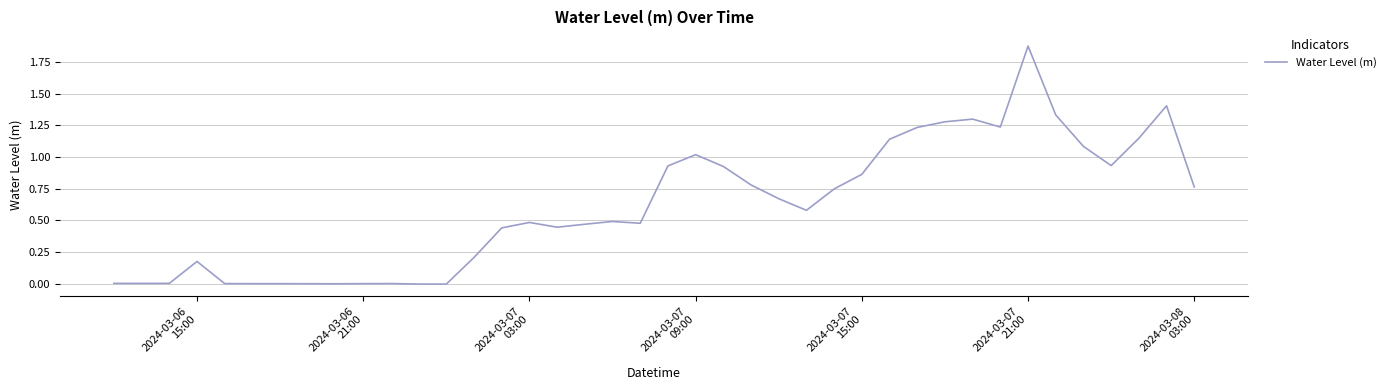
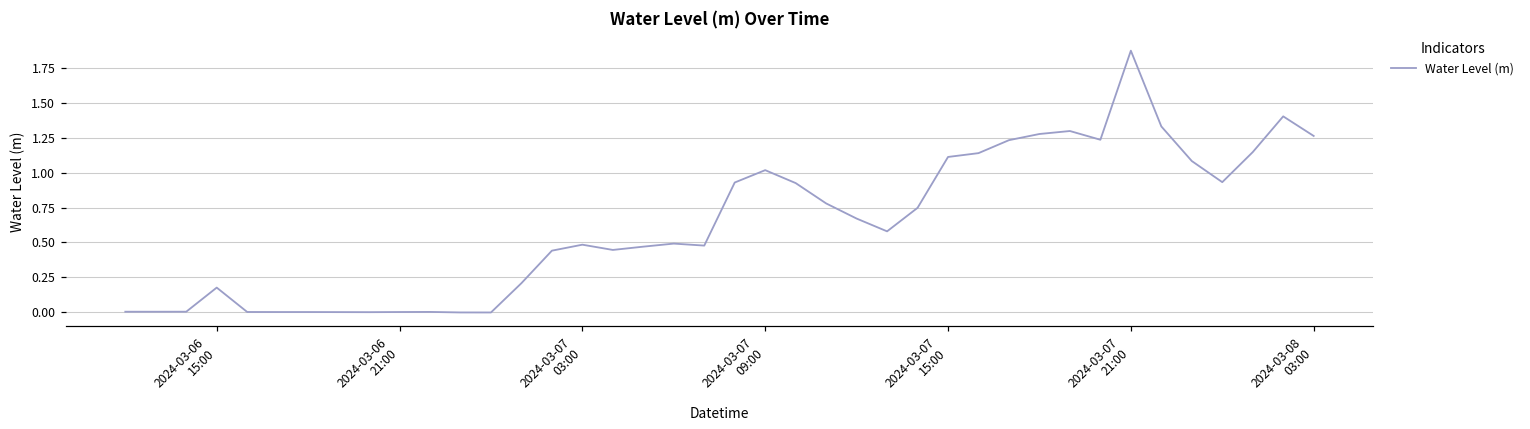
2024-03-07 15:00: 0.86 -> 1.11
2024-03-08 03:00: 0.76 -> 1.26
